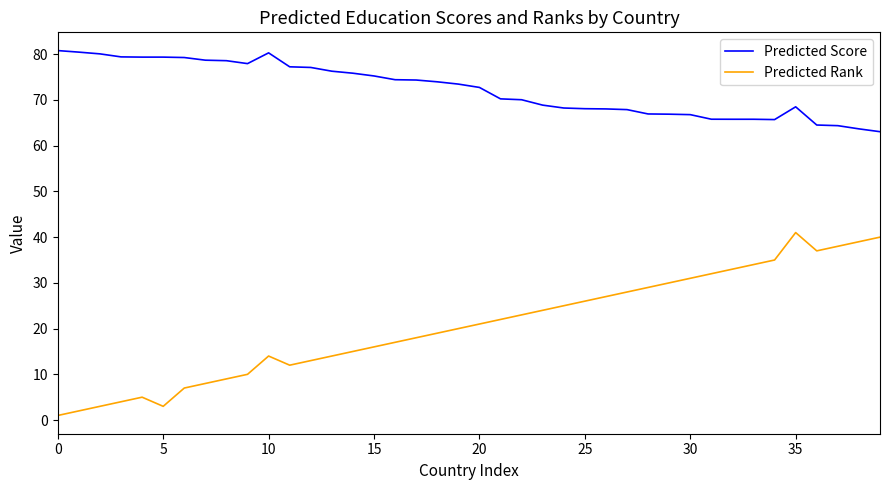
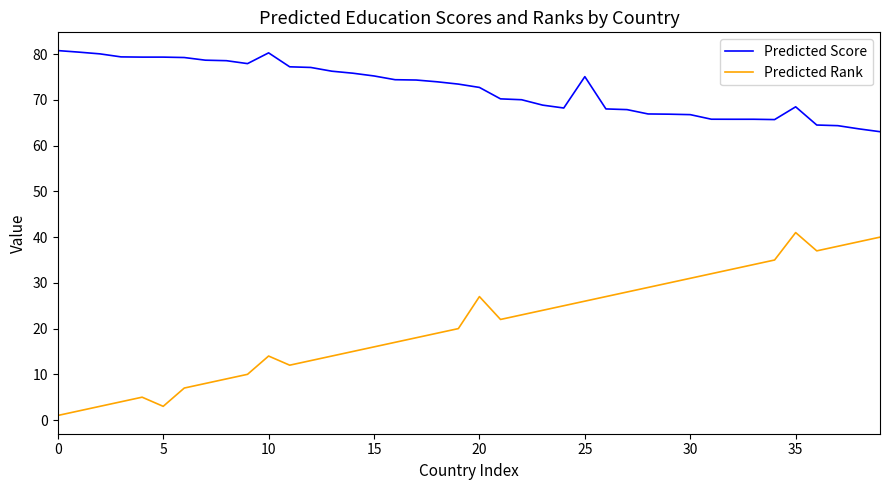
Predicted Rank, 20: 21 -> 27
Predicted Score, 25: 68 -> 75
